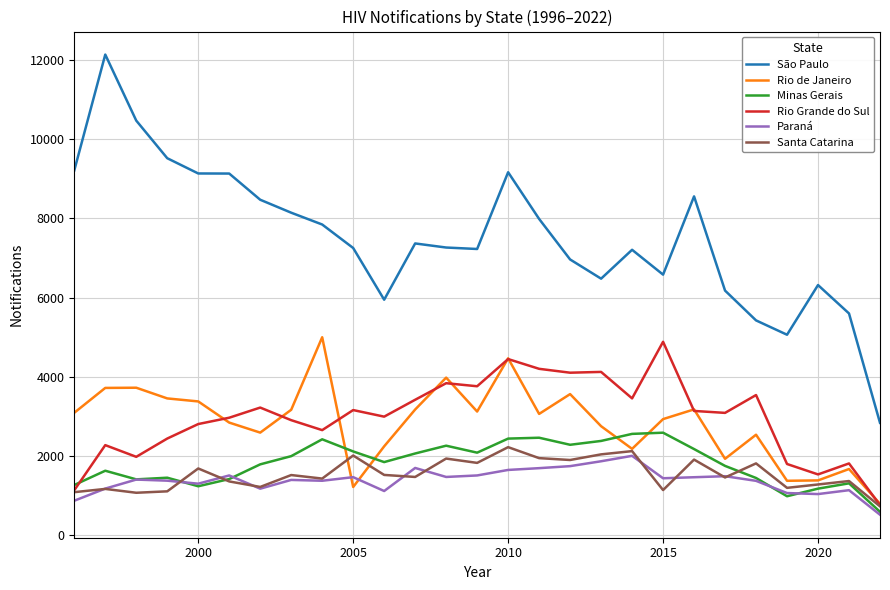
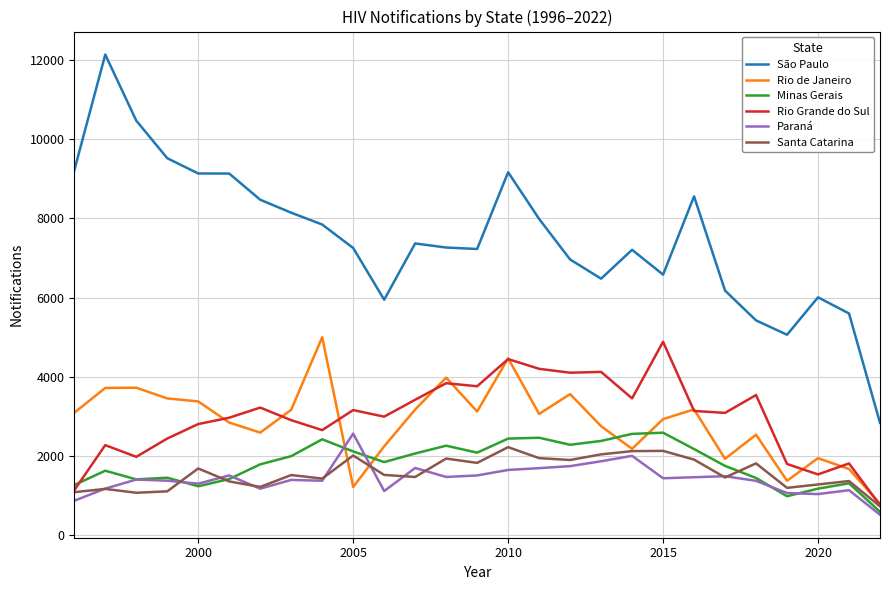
Paraná, 2005: 1500 -> 2600
Santa Catarina, 2015: 1100 -> 2100
São Paulo, 2020: 6300 -> 6000
Rio de Janeiro, 2020: 1400 -> 2000
